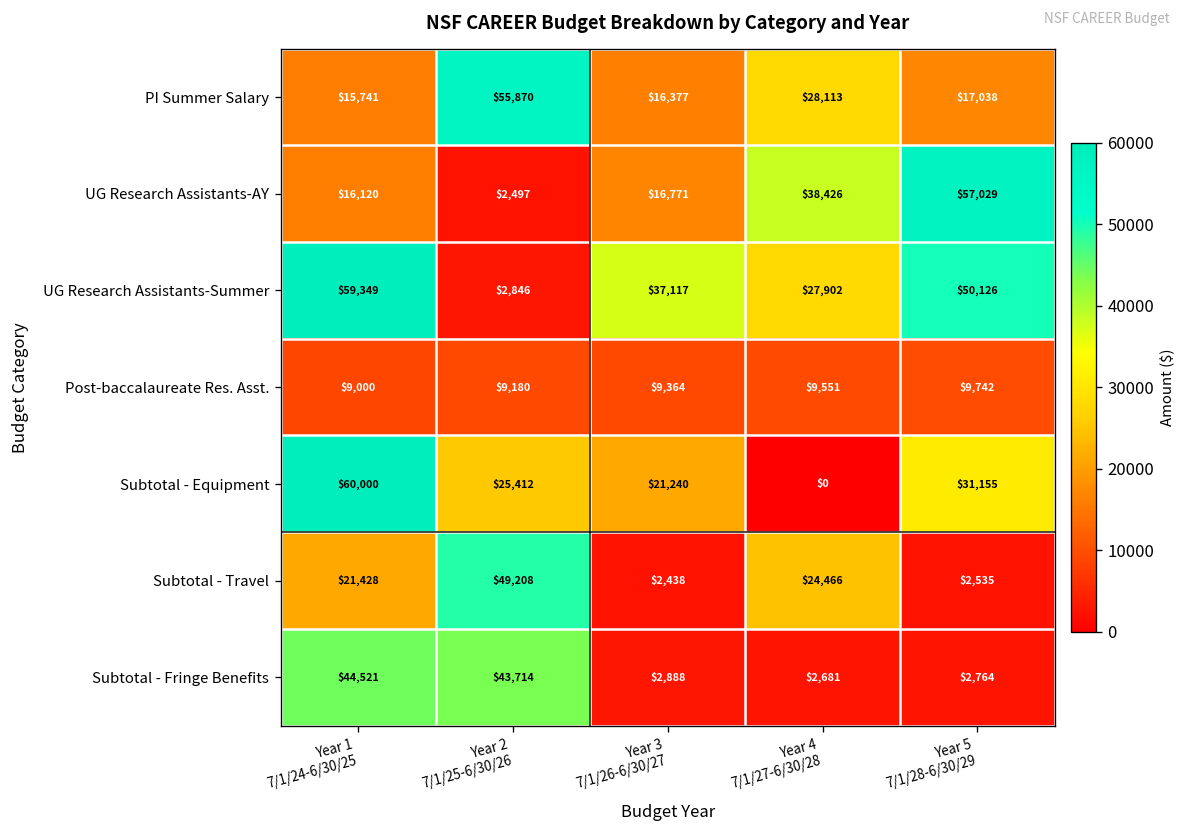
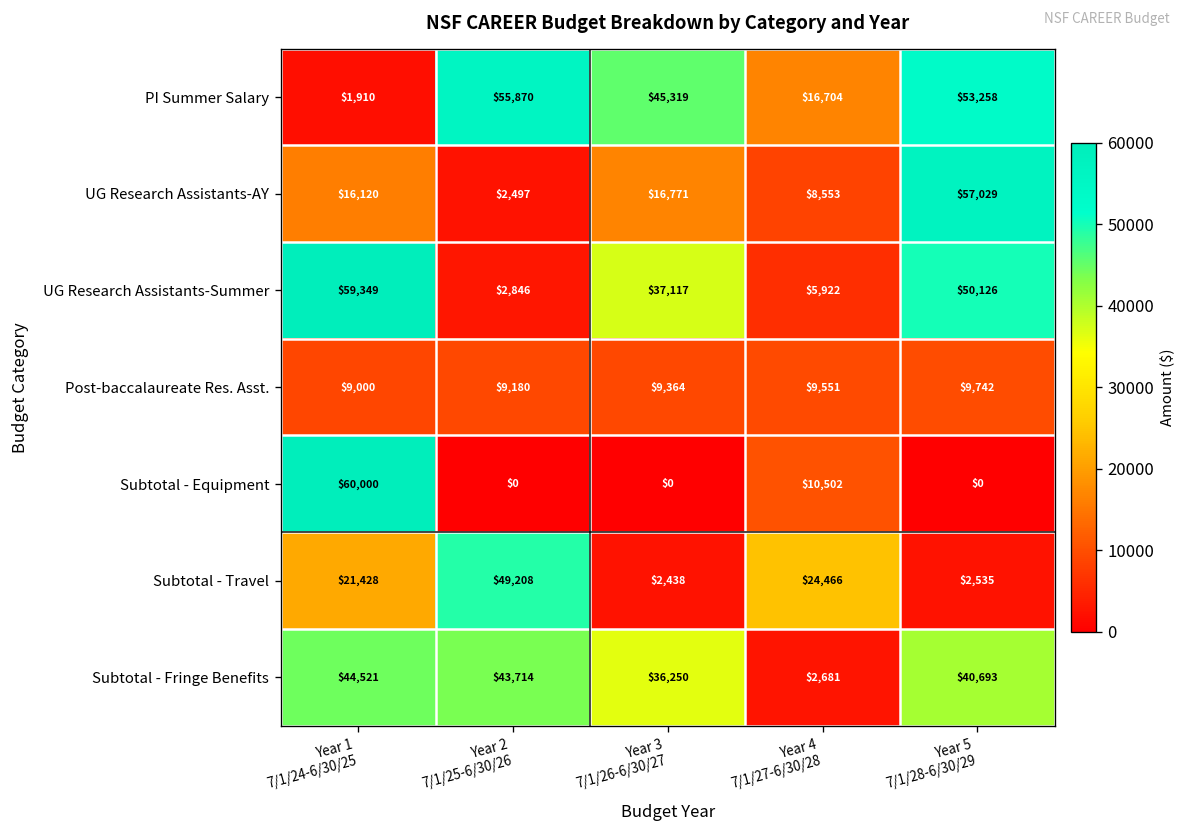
PI Summer Salary, Year 1 7/1/24-6/30/25: $15,741 -> $1,910
PI Summer Salary, Year 3 7/1/26-6/30/27: $16,377 -> $45,319
PI Summer Salary, Year 4 7/1/27-6/30/28: $28,113 -> $16,704
PI Summer Salary, Year 5 7/1/28-6/30/29: $17,038 -> $53,258
UG Research Assistants-AY, Year 4 7/1/27-6/30/28: $38,426 -> $8,553
UG Research Assistants-Summer, Year 4 7/1/27-6/30/28: $27,902 -> $5,922
Subtotal - Equipment, Year 2 7/1/25-6/30/26: $25,412 -> $0
Subtotal - Equipment, Year 3 7/1/26-6/30/27: $21,240 -> $0
Subtotal - Equipment, Year 4 7/1/27-6/30/28: $0 -> $10,502
Subtotal - Equipment, Year 5 7/1/28-6/30/29: $31,155 -> $0
Subtotal - Fringe Benefits, Year 3 7/1/26-6/30/27: $2,888 -> $36,250
Subtotal - Fringe Benefits, Year 5 7/1/28-6/30/29: $2,764 -> $40,693
